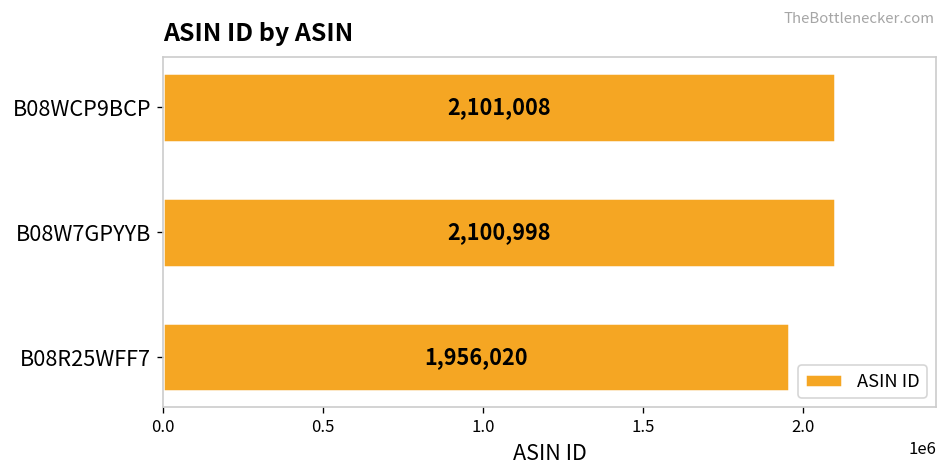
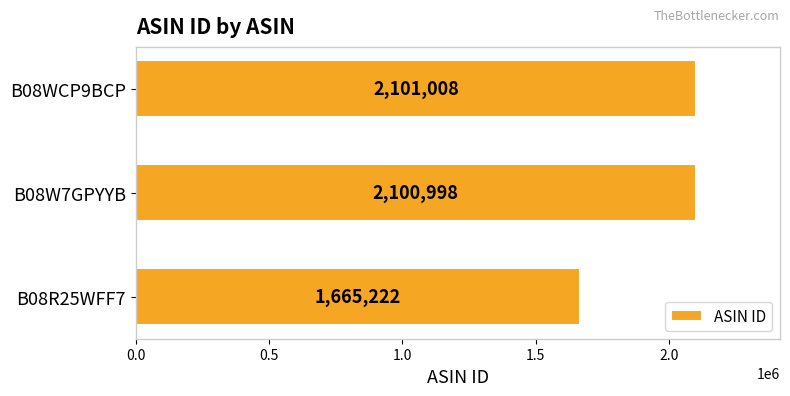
B08R25WFF7: 1,956,020 -> 1,665,222
